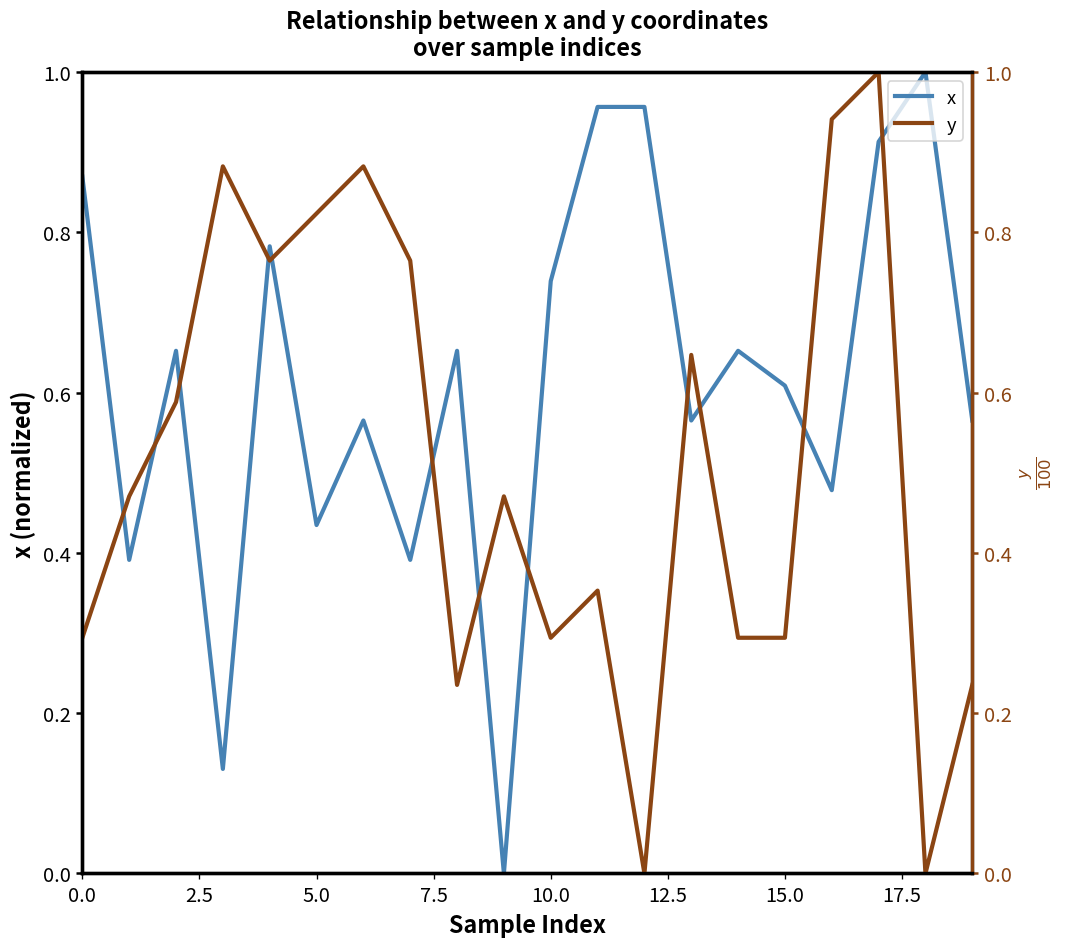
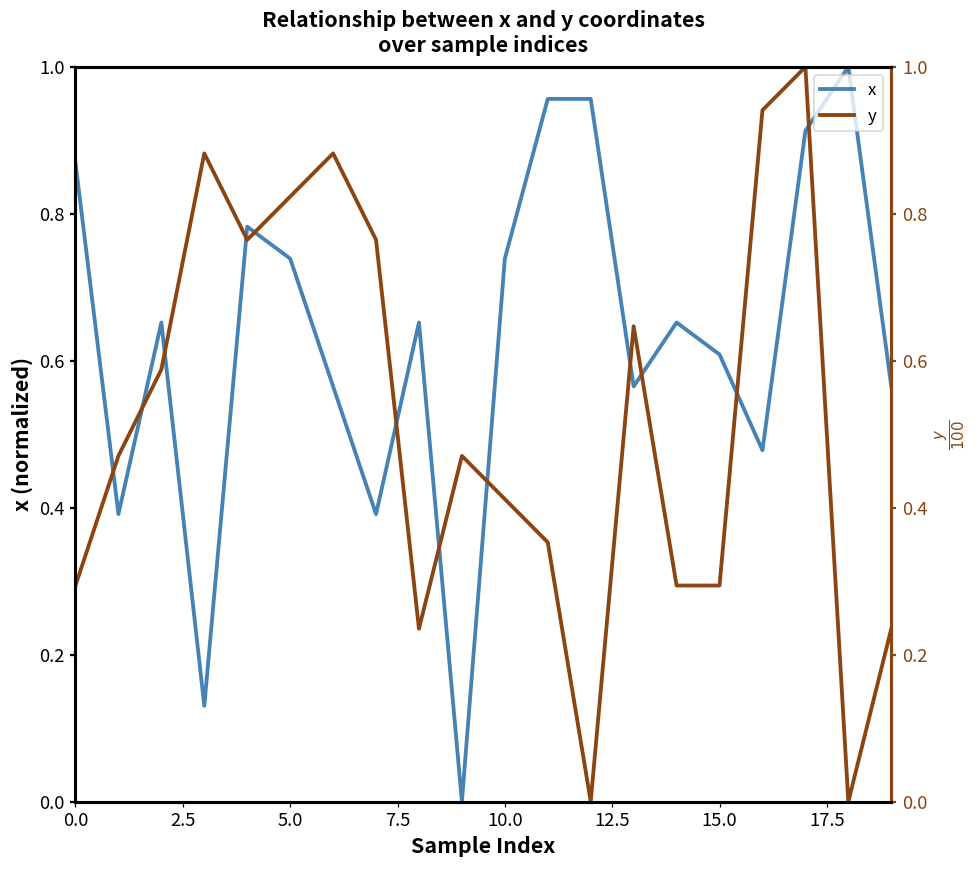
x, 5.0: 0.43 -> 0.74
y, 10.0: 0.29 -> 0.41
